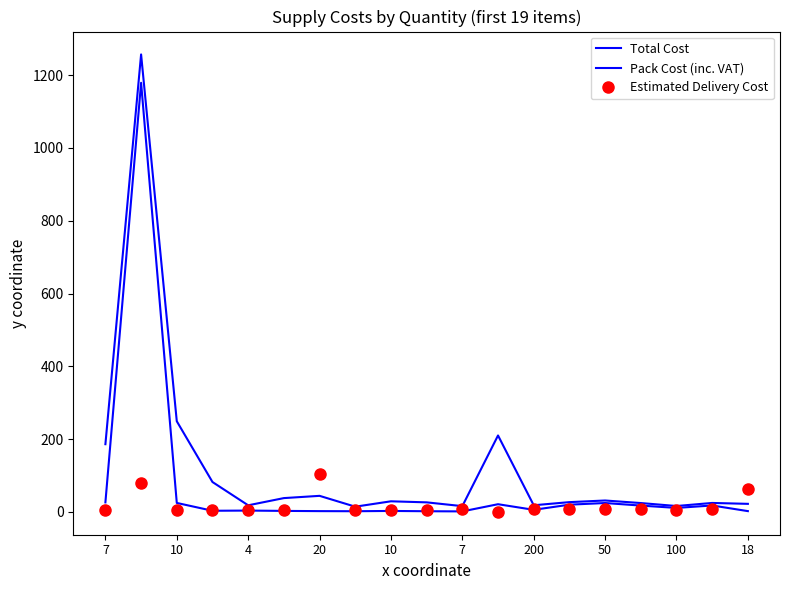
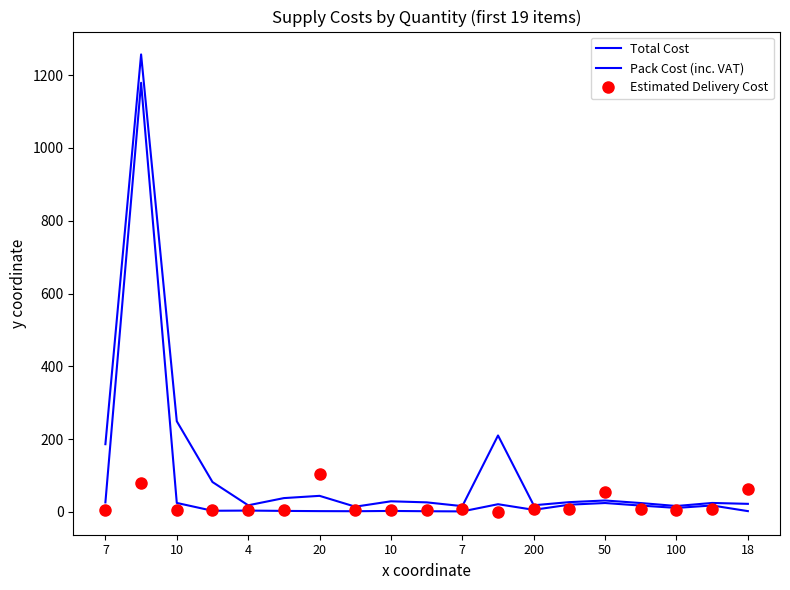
Estimated Delivery Cost, 50: 10 -> 60
